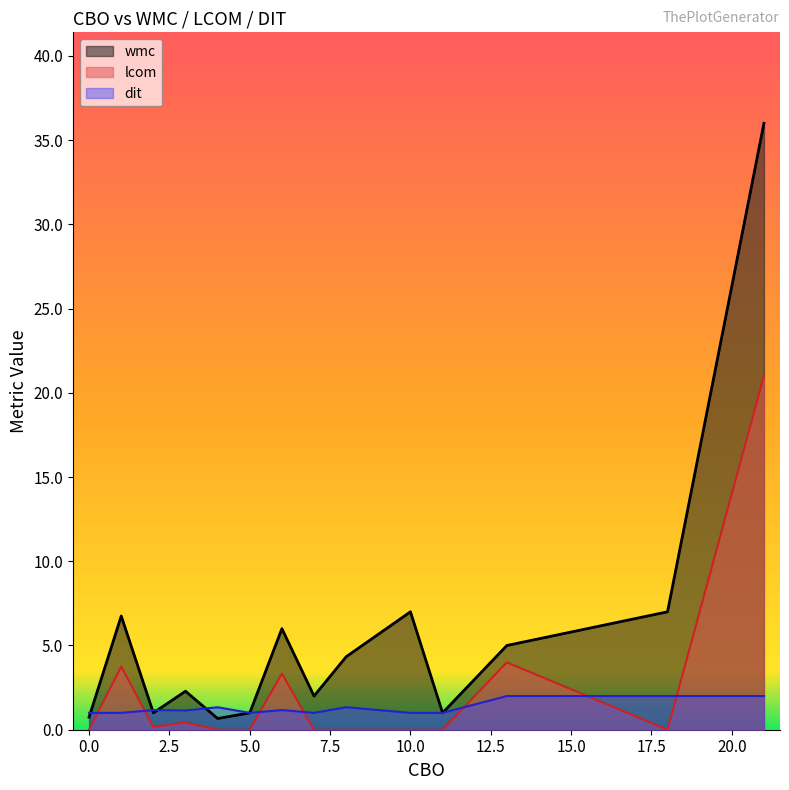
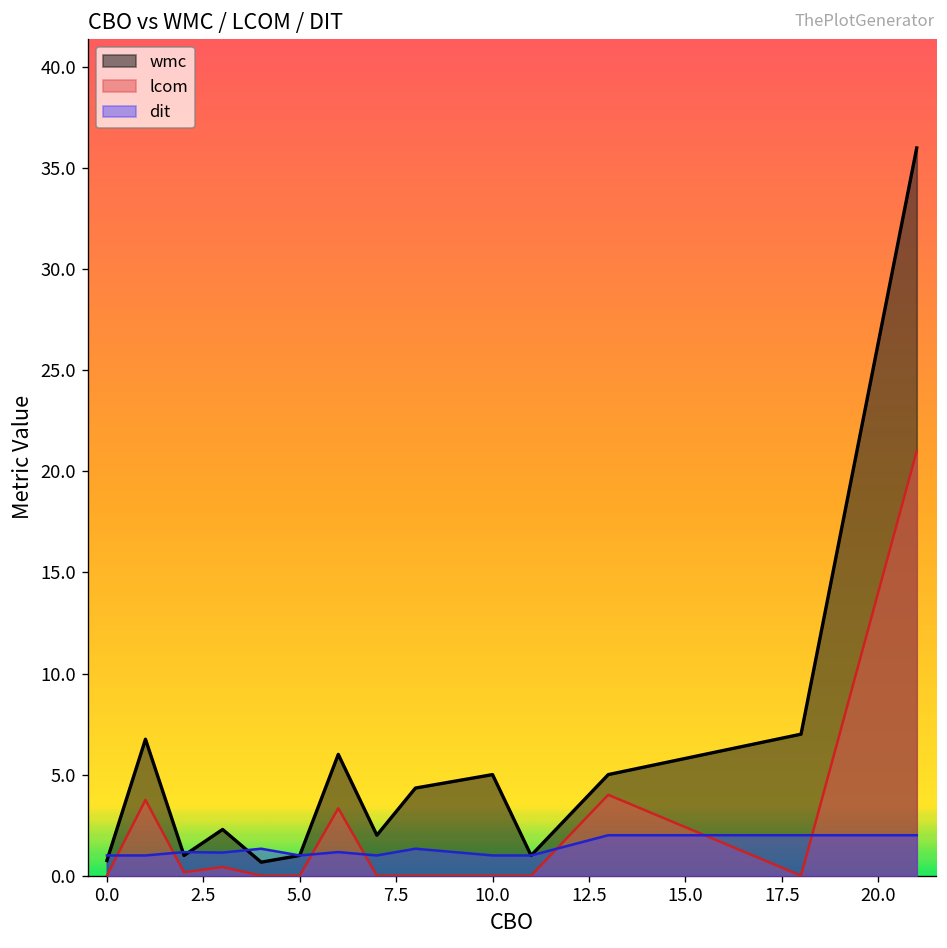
wmc, 10.0: 7 -> 5
